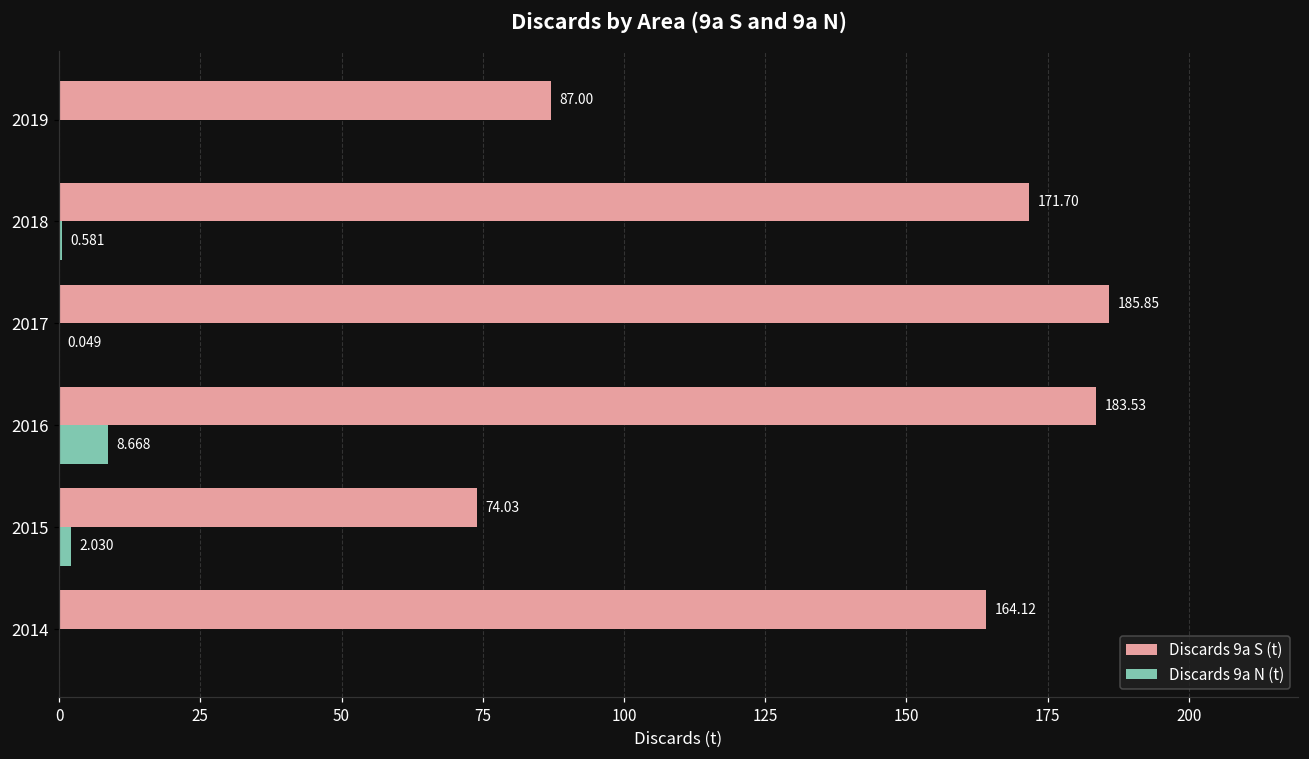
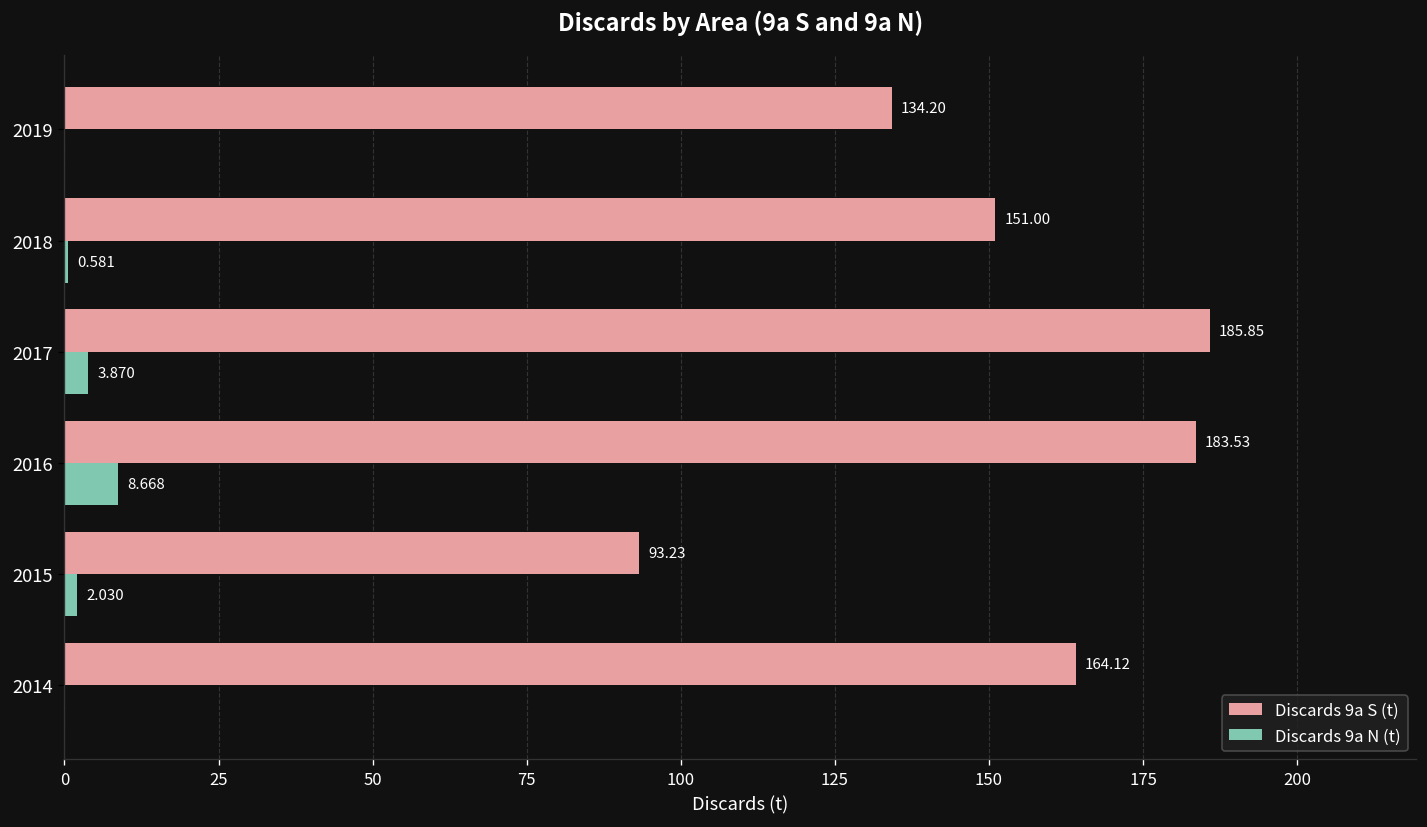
Discards 9a S (t), 2019: 87.00 -> 134.20
Discards 9a S (t), 2018: 171.70 -> 151.00
Discards 9a N (t), 2017: 0.049 -> 3.870
Discards 9a S (t), 2015: 74.03 -> 93.23
